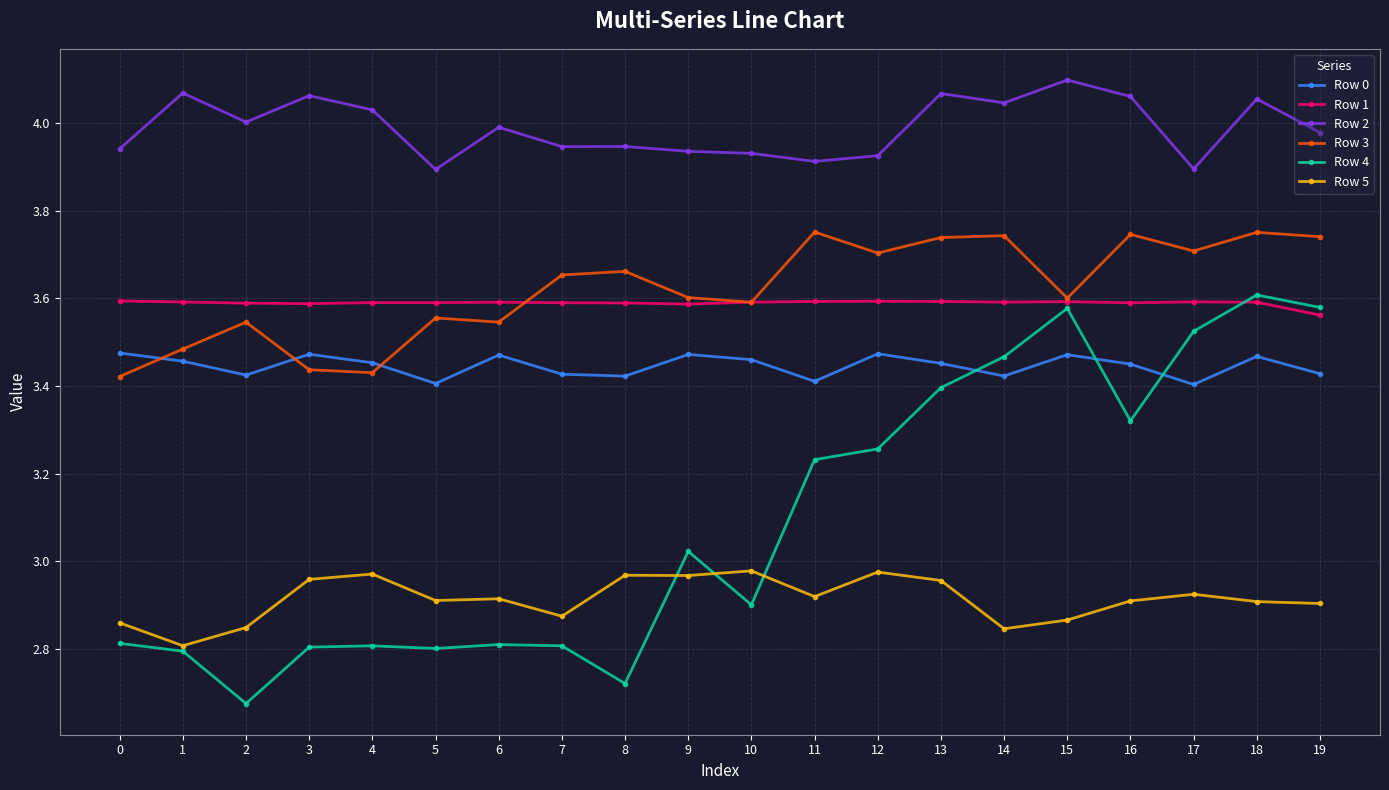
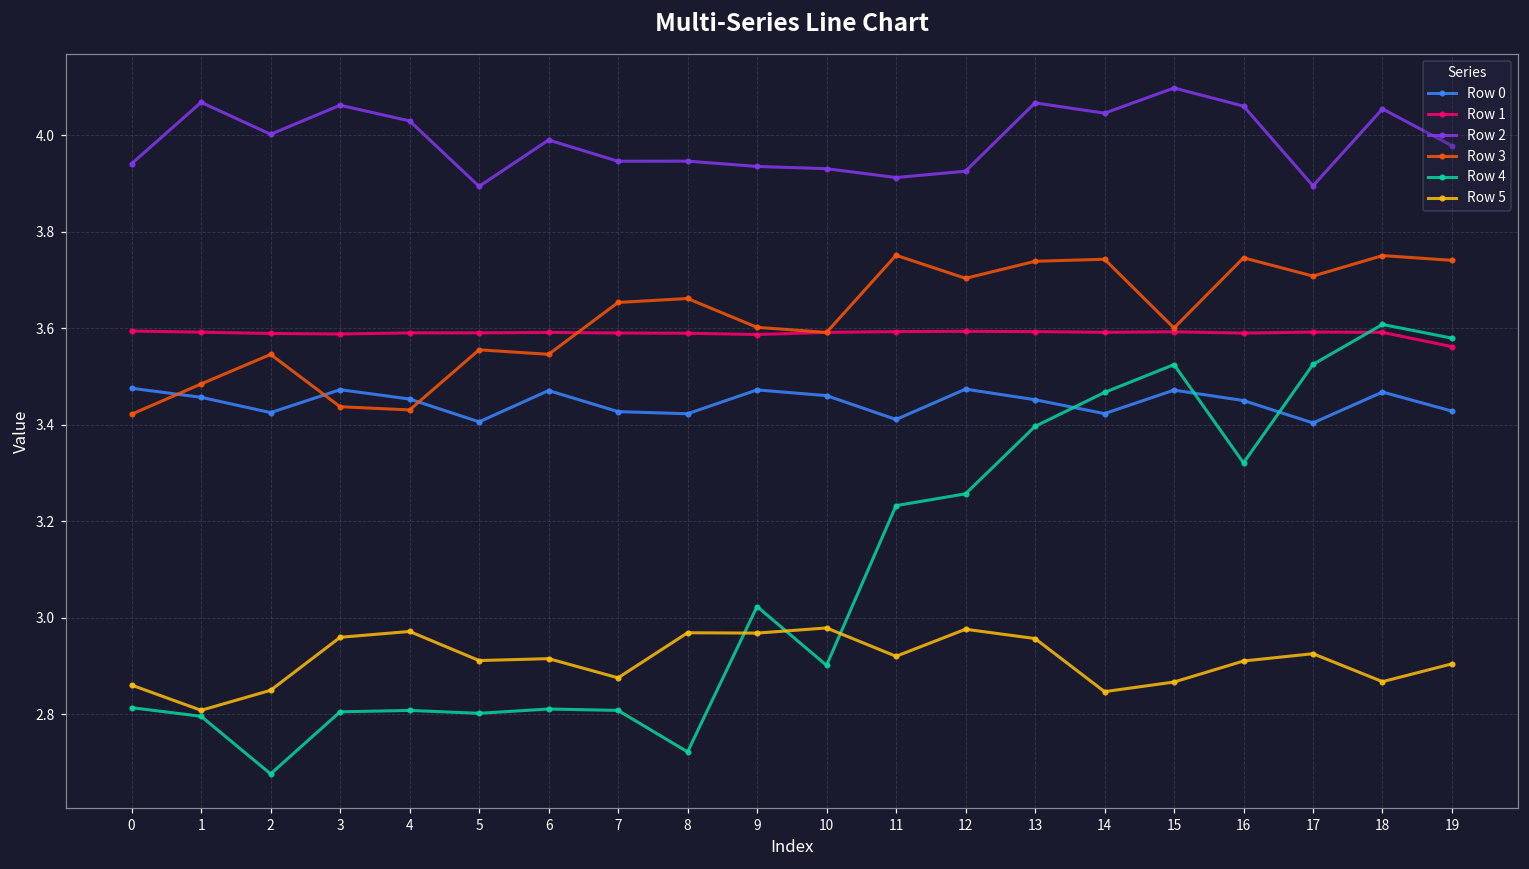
Row 4, 15: 3.58 -> 3.52
Row 5, 18: 2.91 -> 2.87
